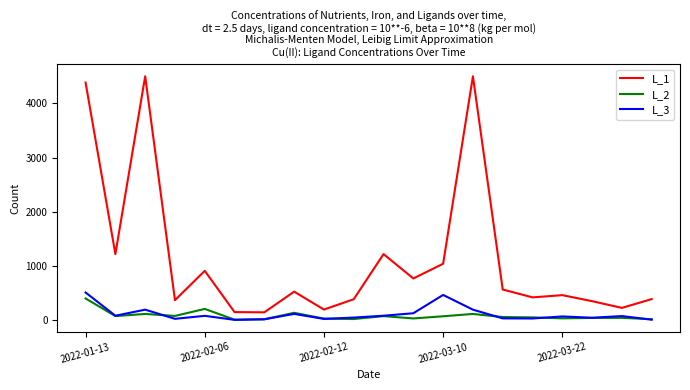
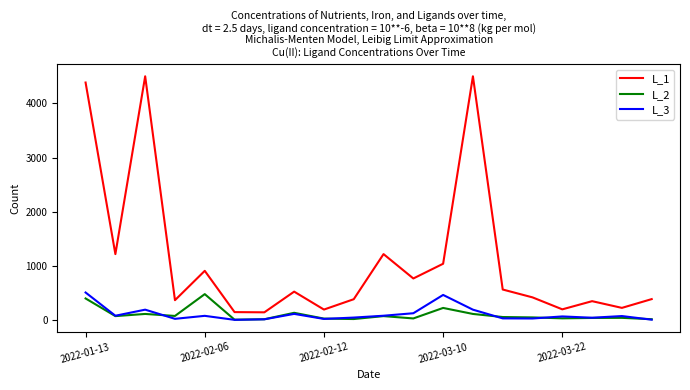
L_2, 2022-02-06: 200 -> 500
L_2, 2022-03-10: 100 -> 200
L_1, 2022-03-22: 500 -> 200
